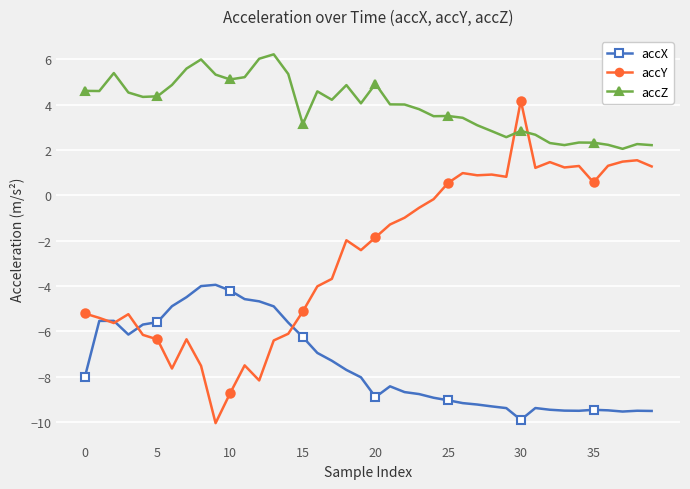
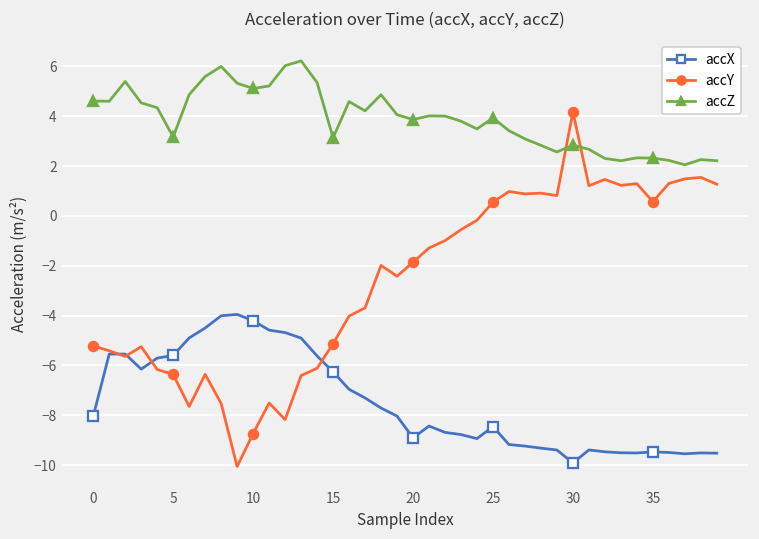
accZ, 5: 4.4 -> 3.2
accZ, 20: 4.9 -> 3.9
accX, 25: -9.0 -> -8.5
accZ, 25: 3.5 -> 3.9
